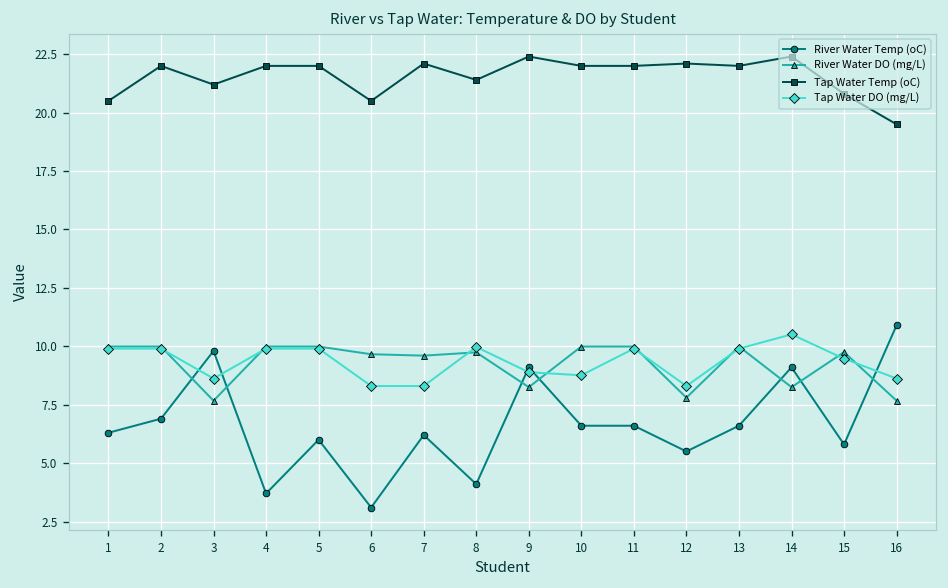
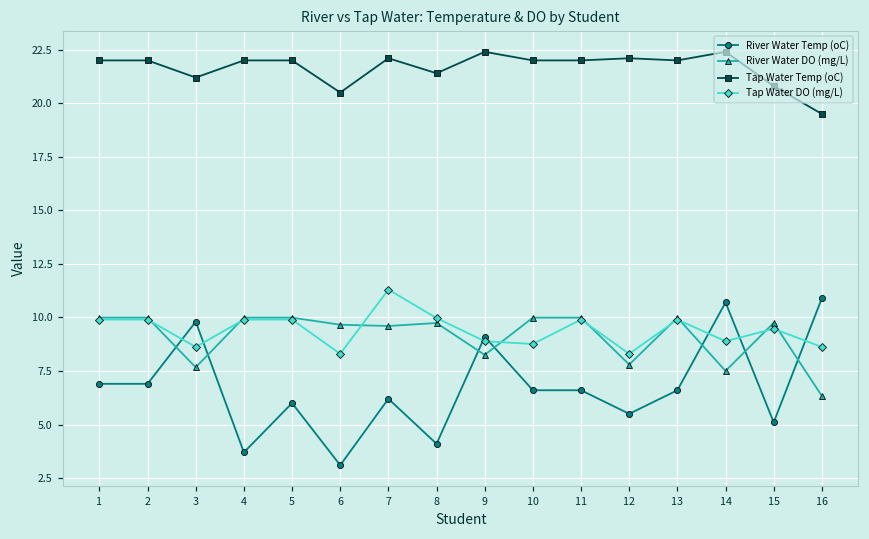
River Water Temp (oC), 1: 6.3 -> 6.9
Tap Water Temp (oC), 1: 20.5 -> 22.0
Tap Water DO (mg/L), 7: 8.3 -> 11.3
River Water Temp (oC), 14: 9.1 -> 10.7
River Water DO (mg/L), 14: 8.3 -> 7.5
Tap Water DO (mg/L), 14: 10.5 -> 8.9
River Water Temp (oC), 15: 5.8 -> 5.1
River Water DO (mg/L), 16: 7.7 -> 6.3
